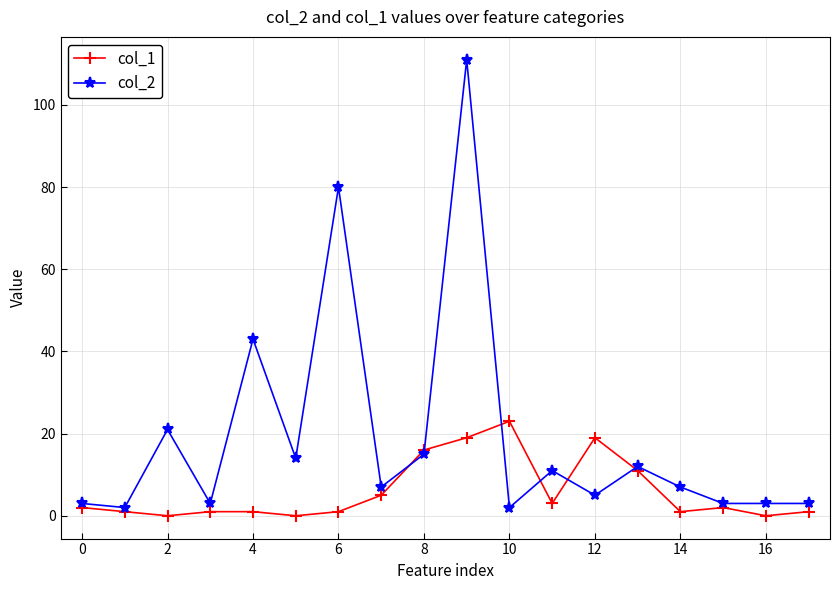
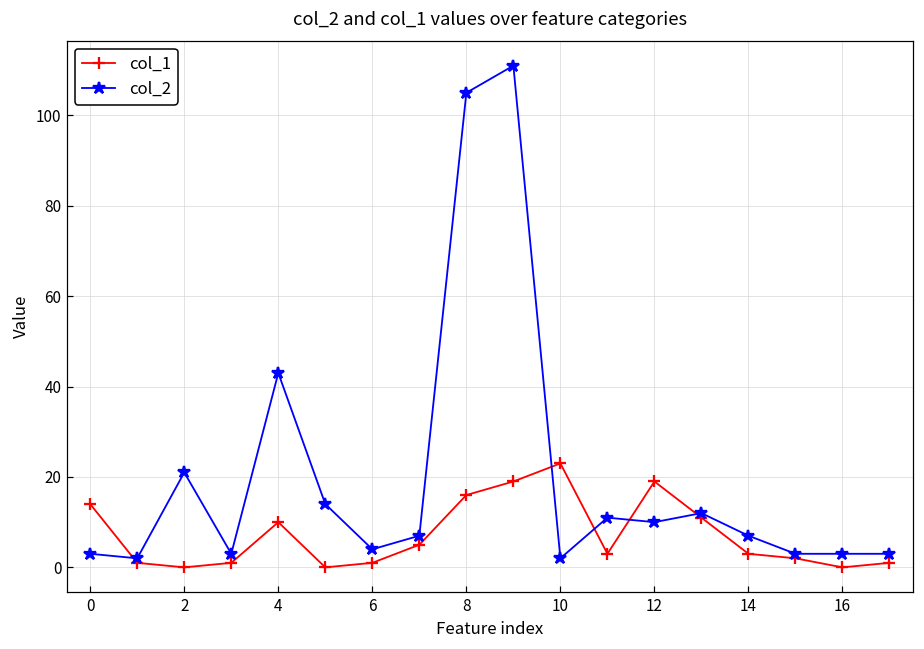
col_1, 0: 2 -> 14
col_1, 4: 1 -> 10
col_2, 6: 80 -> 4
col_2, 8: 15 -> 105
col_2, 12: 5 -> 10
col_1, 14: 1 -> 3
